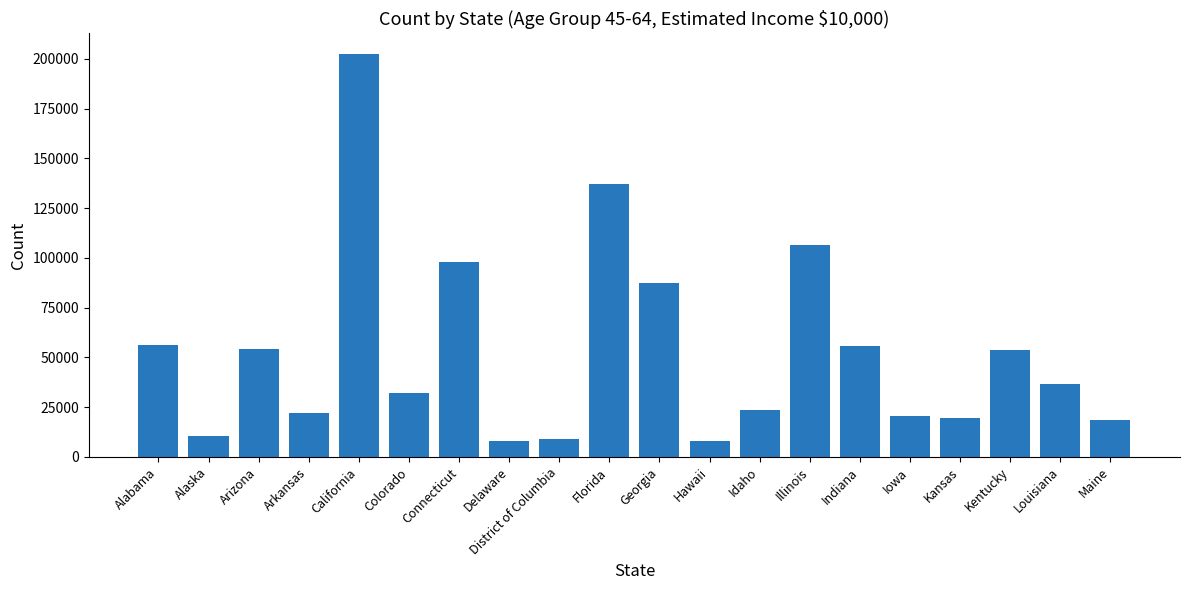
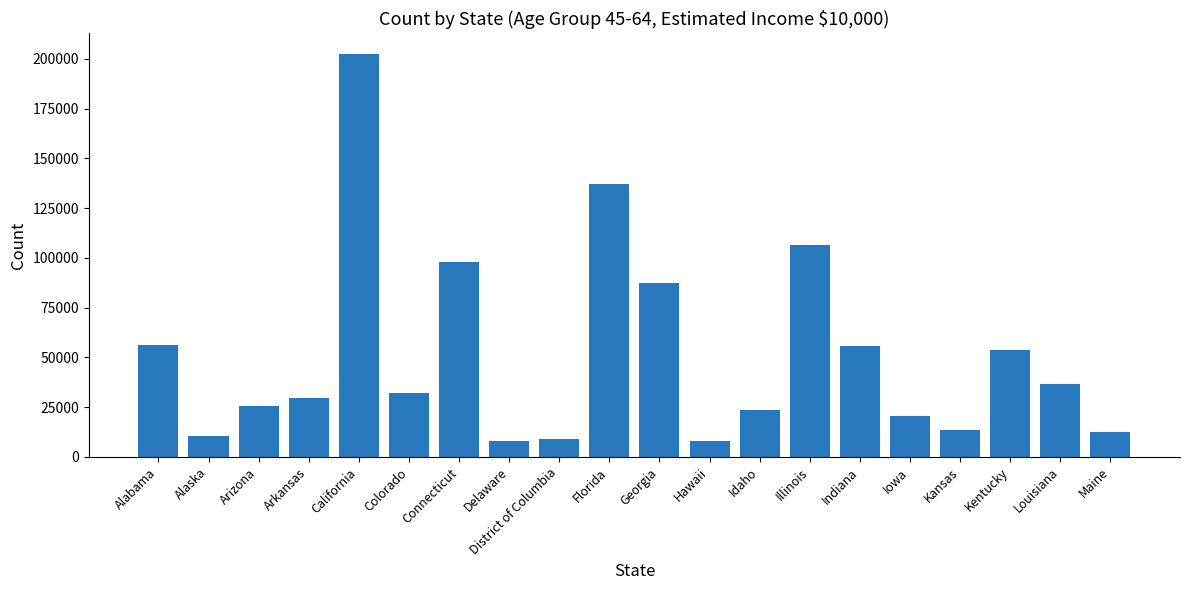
Arizona: 54000 -> 25000
Arkansas: 22000 -> 30000
Kansas: 20000 -> 13000
Maine: 19000 -> 12000
